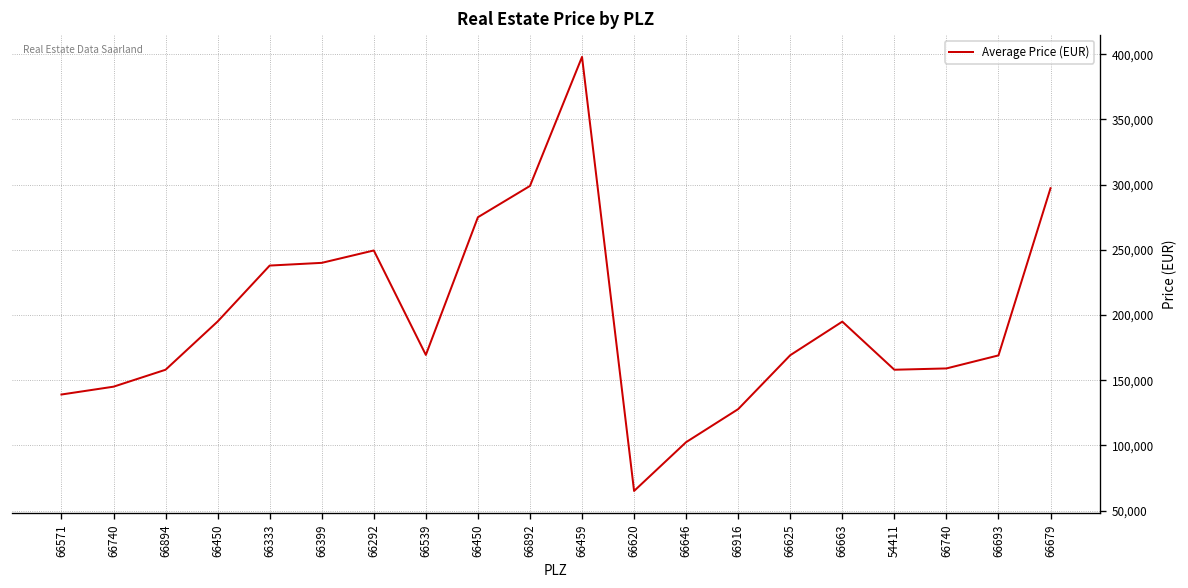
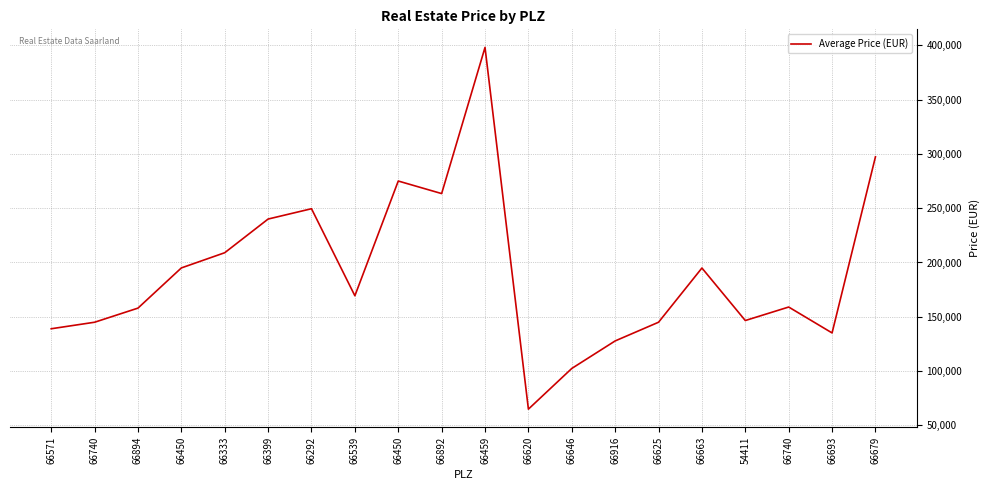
66333: 238,000 -> 209,000
66892: 299,000 -> 263,000
66625: 169,000 -> 145,000
54411: 158,000 -> 147,000
66693: 169,000 -> 135,000
